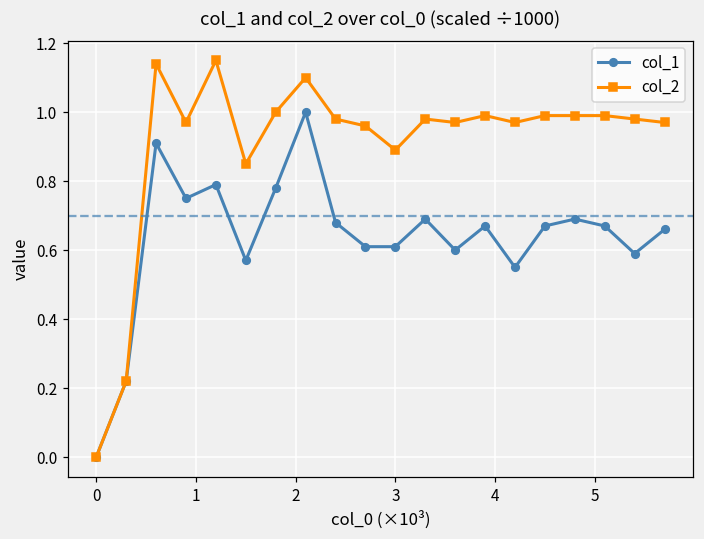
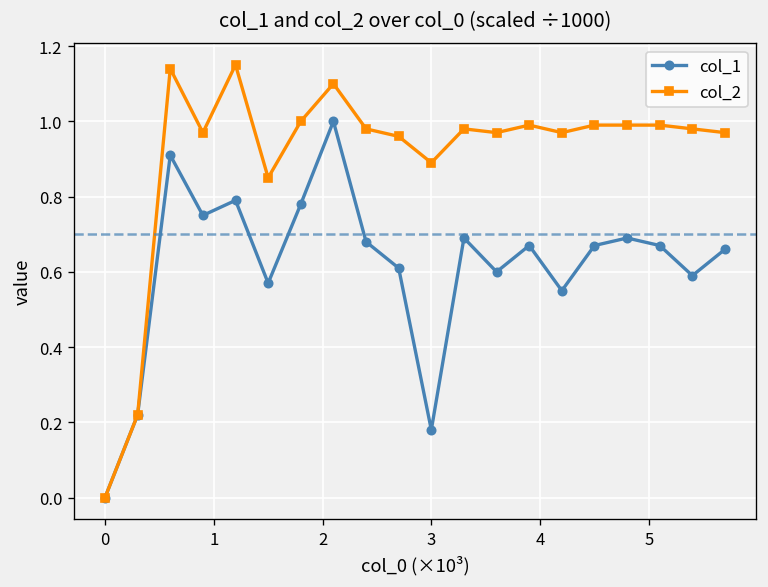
col_1, 3: 0.61 -> 0.18
